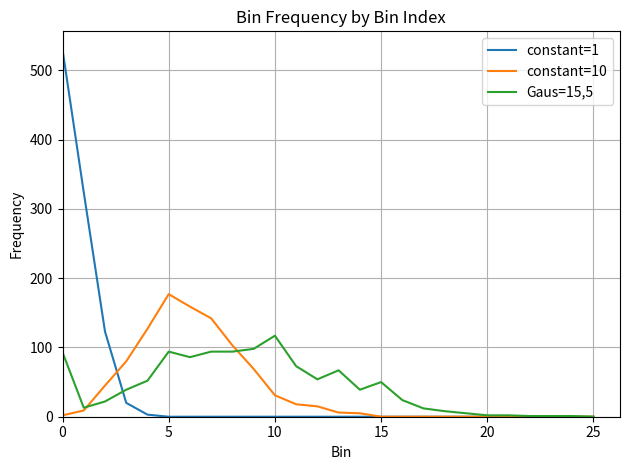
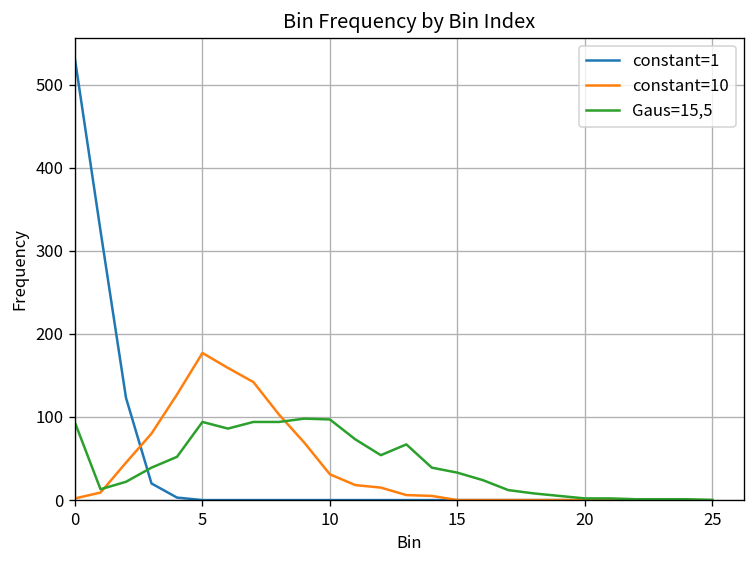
Gaus=15,5, 10: 120 -> 100
Gaus=15,5, 15: 50 -> 30
